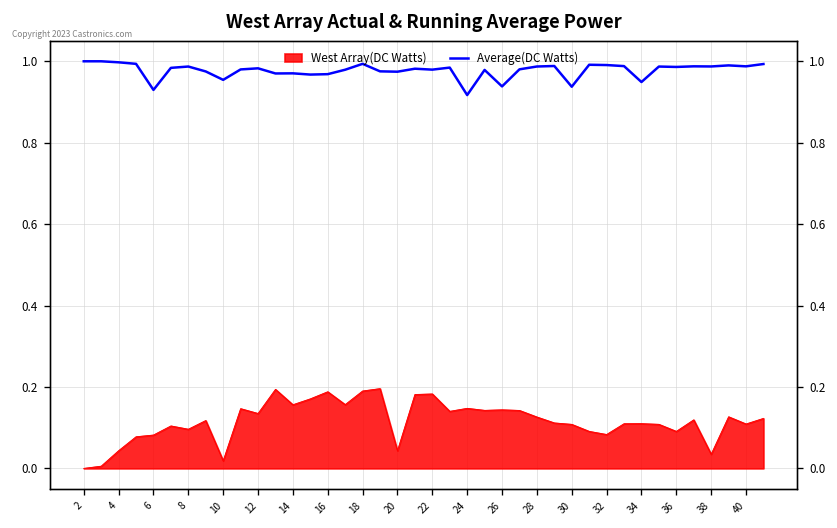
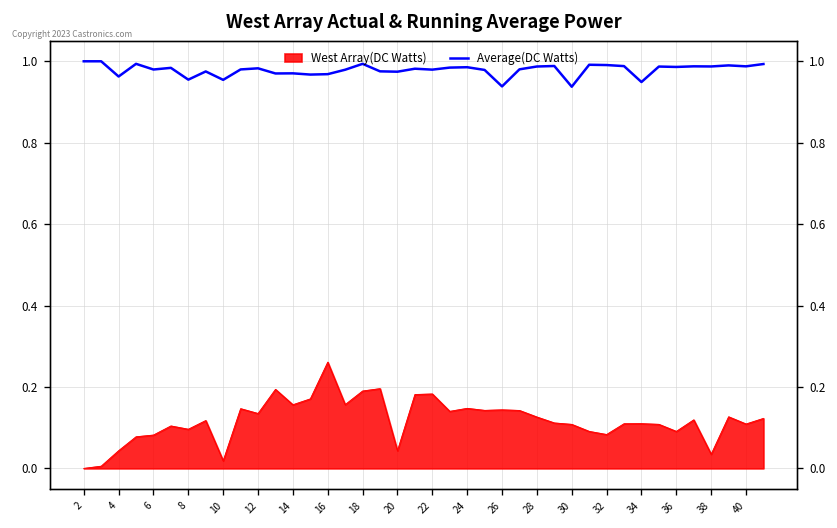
Average(DC Watts), 4: 1.00 -> 0.96
Average(DC Watts), 6: 0.93 -> 0.98
Average(DC Watts), 8: 0.99 -> 0.95
West Array(DC Watts), 16: 0.19 -> 0.26
Average(DC Watts), 24: 0.92 -> 0.99
